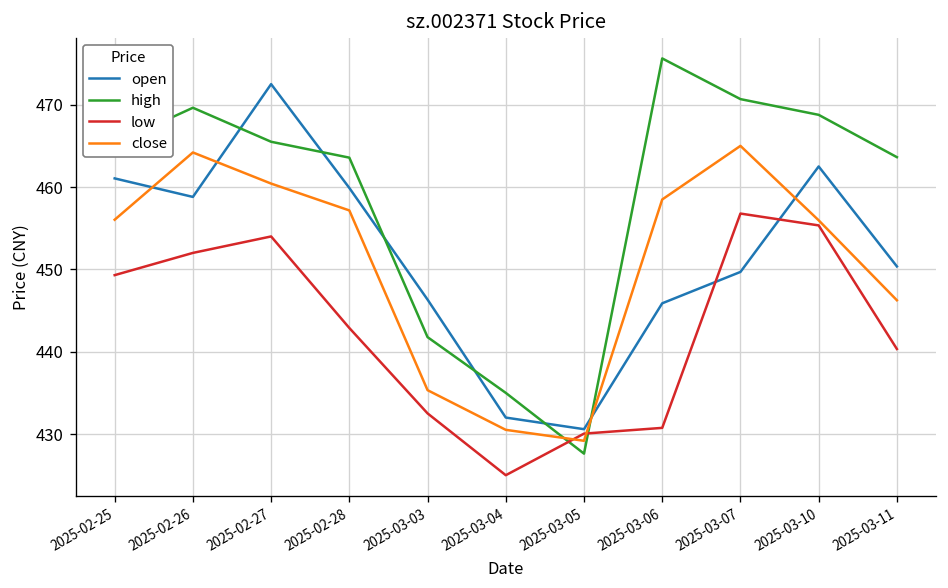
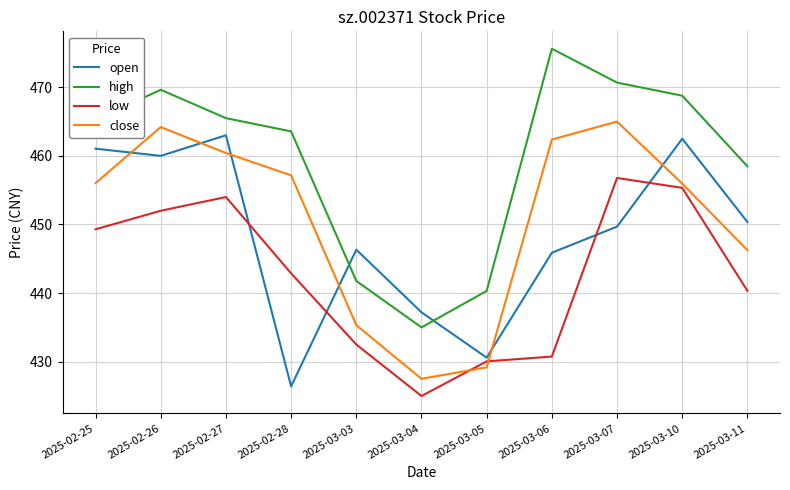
open, 2025-02-26: 459 -> 460
open, 2025-02-27: 473 -> 463
open, 2025-02-28: 460 -> 426
open, 2025-03-04: 432 -> 437
close, 2025-03-04: 431 -> 428
high, 2025-03-05: 428 -> 440
close, 2025-03-06: 458 -> 462
high, 2025-03-11: 464 -> 458
